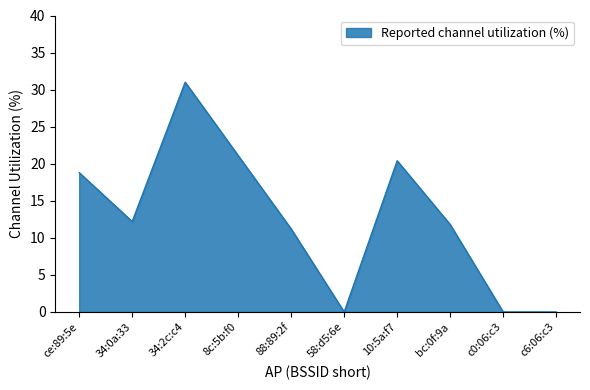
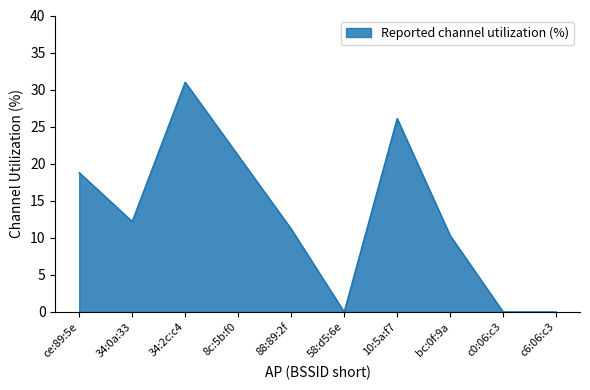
10:5a:f7: 20 -> 26
bc:0f:9a: 12 -> 10
